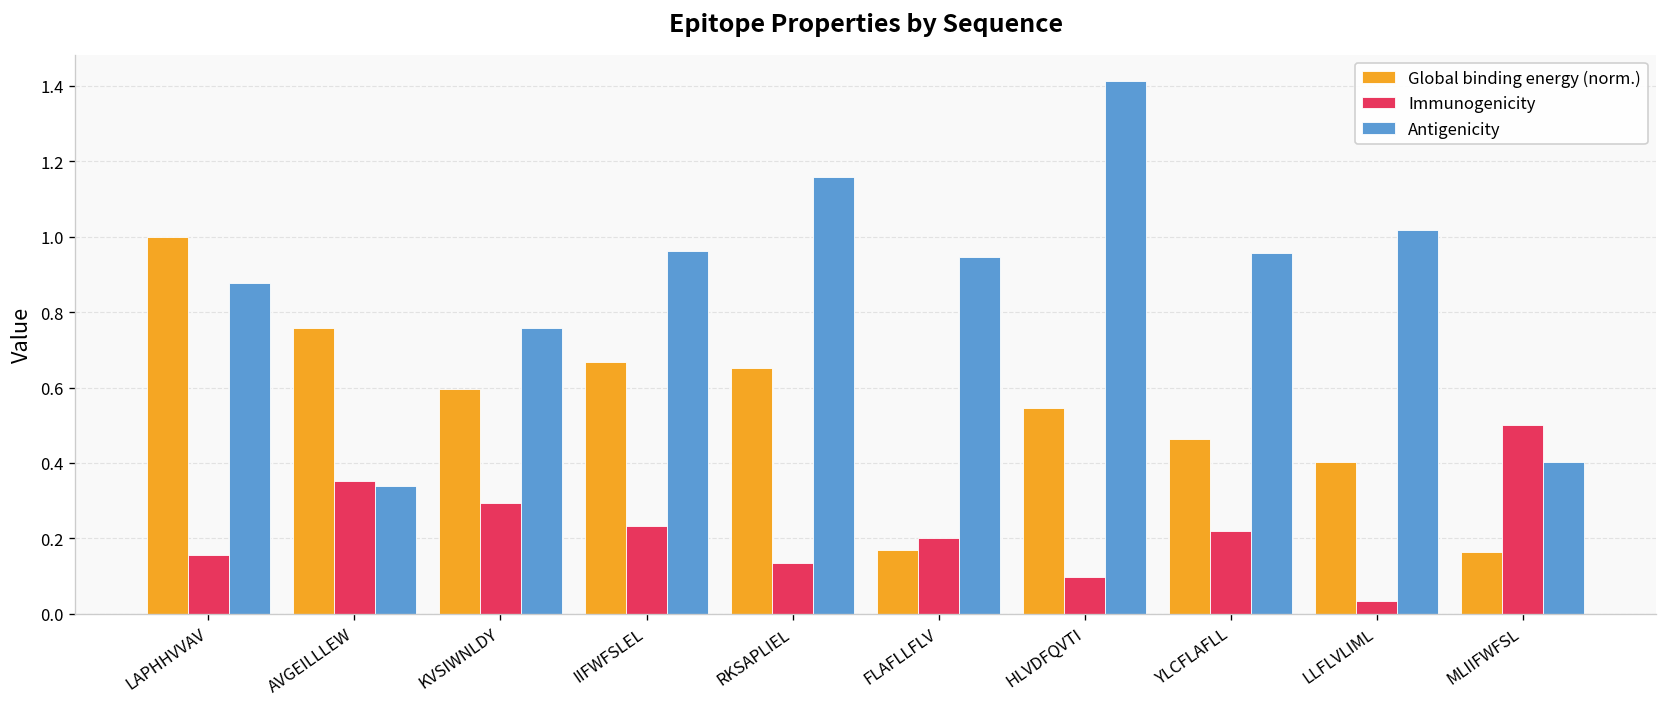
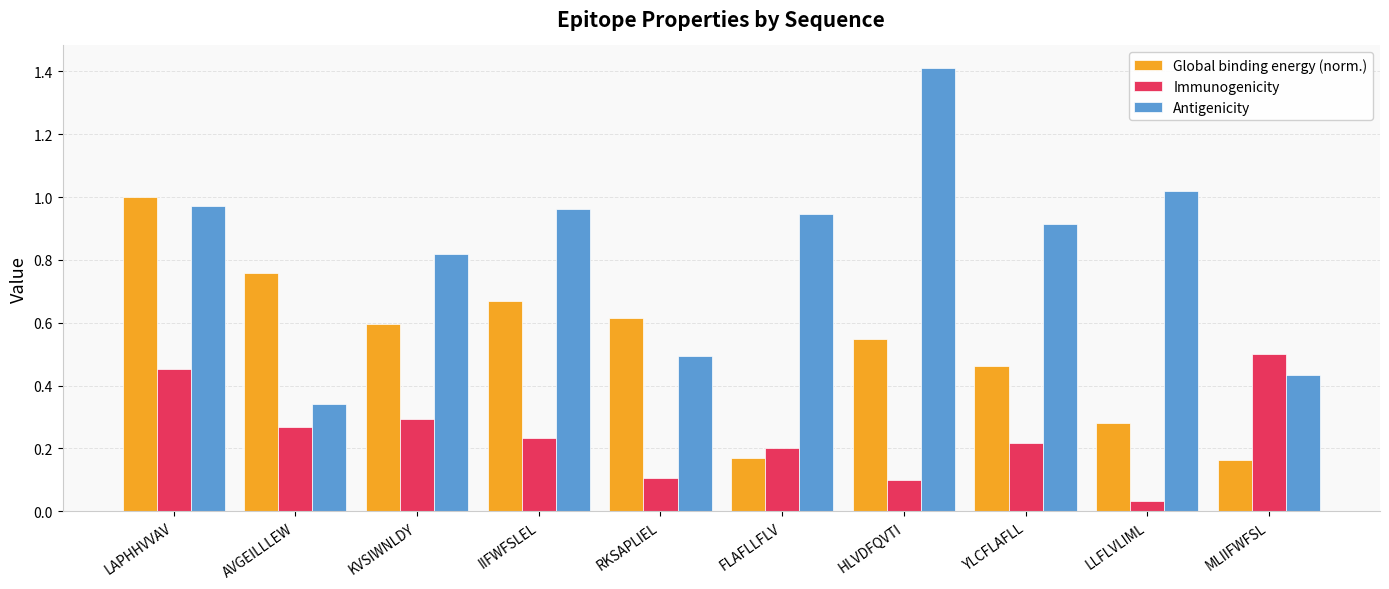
Immunogenicity, LAPHHVVAV: 0.16 -> 0.45
Antigenicity, LAPHHVVAV: 0.88 -> 0.97
Immunogenicity, AVGEILLLEW: 0.35 -> 0.27
Antigenicity, KVSIWNLDY: 0.76 -> 0.82
Global binding energy (norm.), RKSAPLIEL: 0.65 -> 0.61
Immunogenicity, RKSAPLIEL: 0.14 -> 0.11
Antigenicity, RKSAPLIEL: 1.16 -> 0.49
Antigenicity, YLCFLAFLL: 0.96 -> 0.91
Global binding energy (norm.), LLFLVLIML: 0.40 -> 0.28
Antigenicity, MLIIFWFSL: 0.40 -> 0.44
